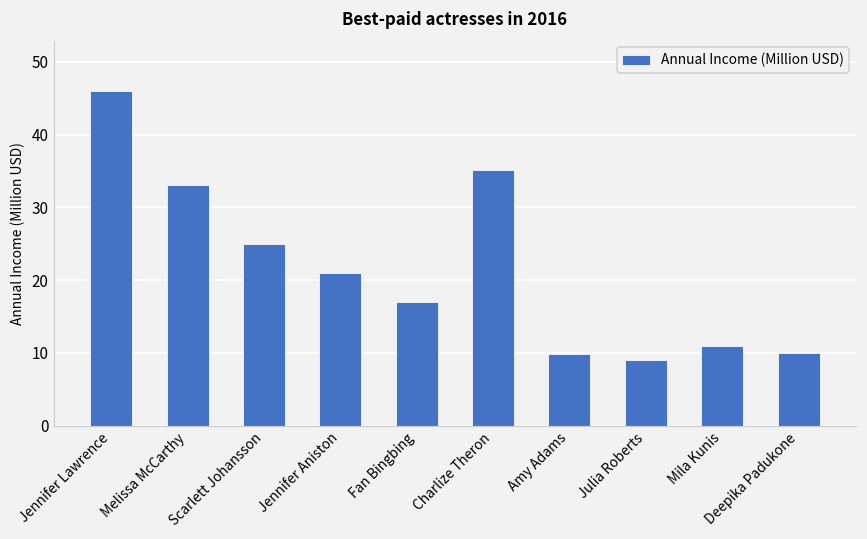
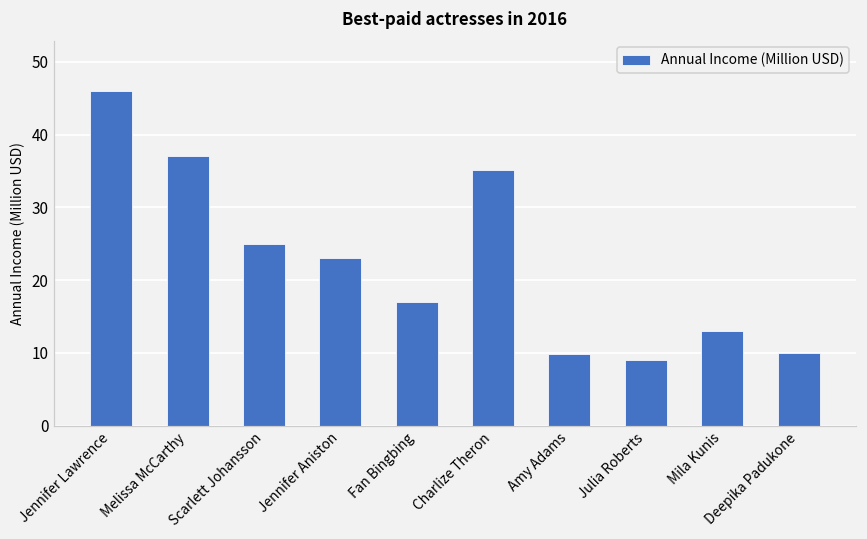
Melissa McCarthy: 33 -> 37
Jennifer Aniston: 21 -> 23
Mila Kunis: 11 -> 13
